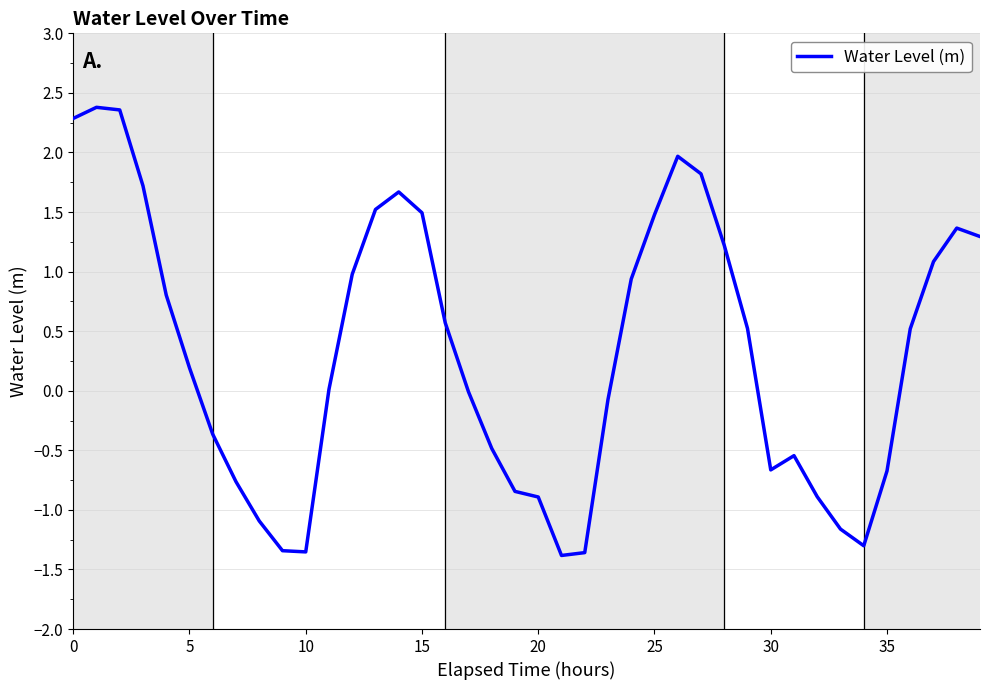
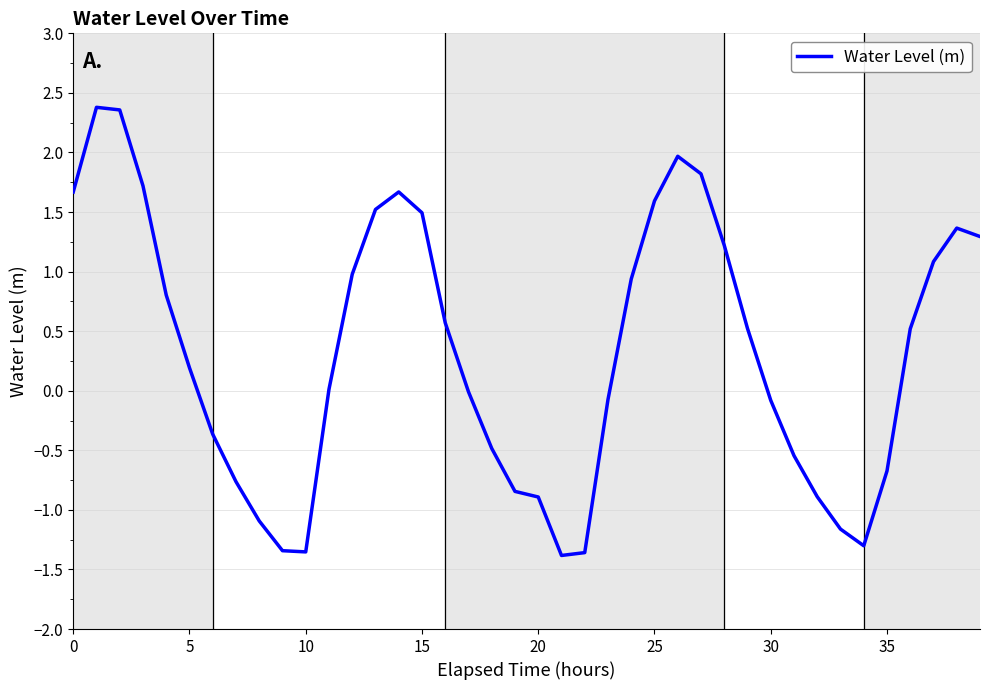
0: 2.29 -> 1.67
25: 1.48 -> 1.59
30: -0.66 -> -0.08
